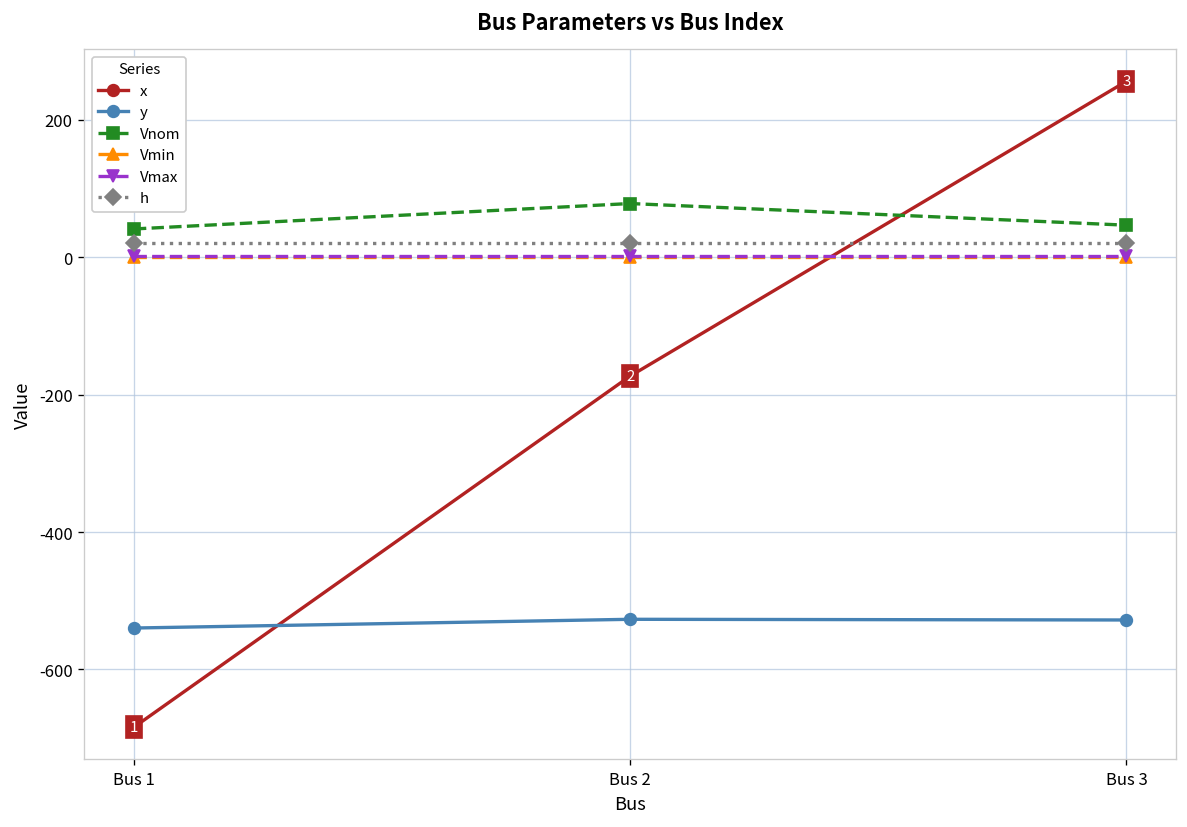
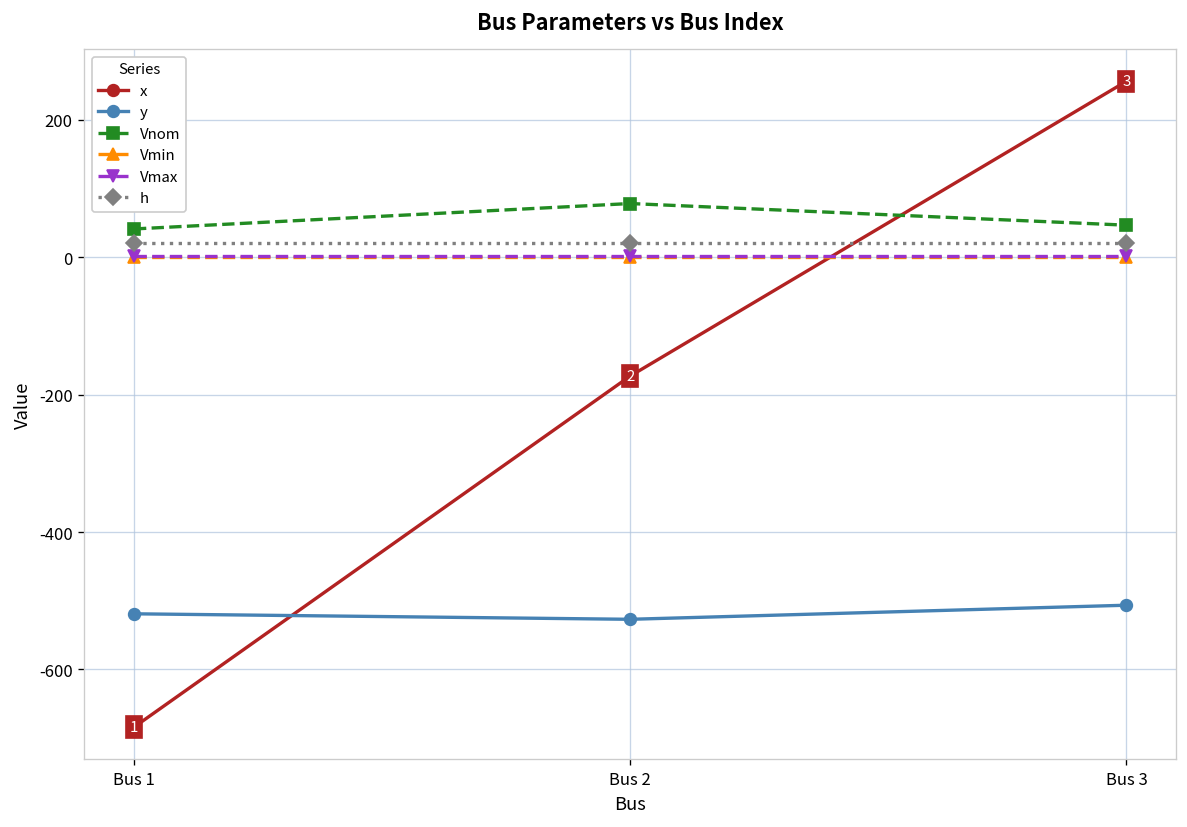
y, Bus 1: -540 -> -520
y, Bus 3: -530 -> -510
